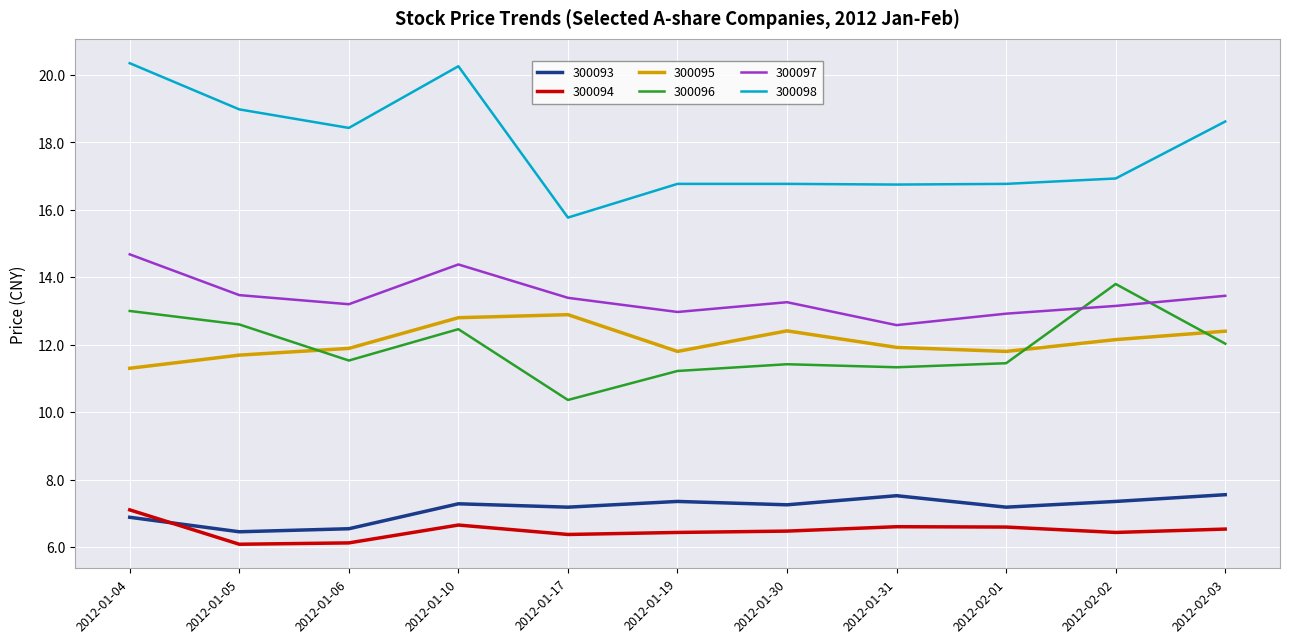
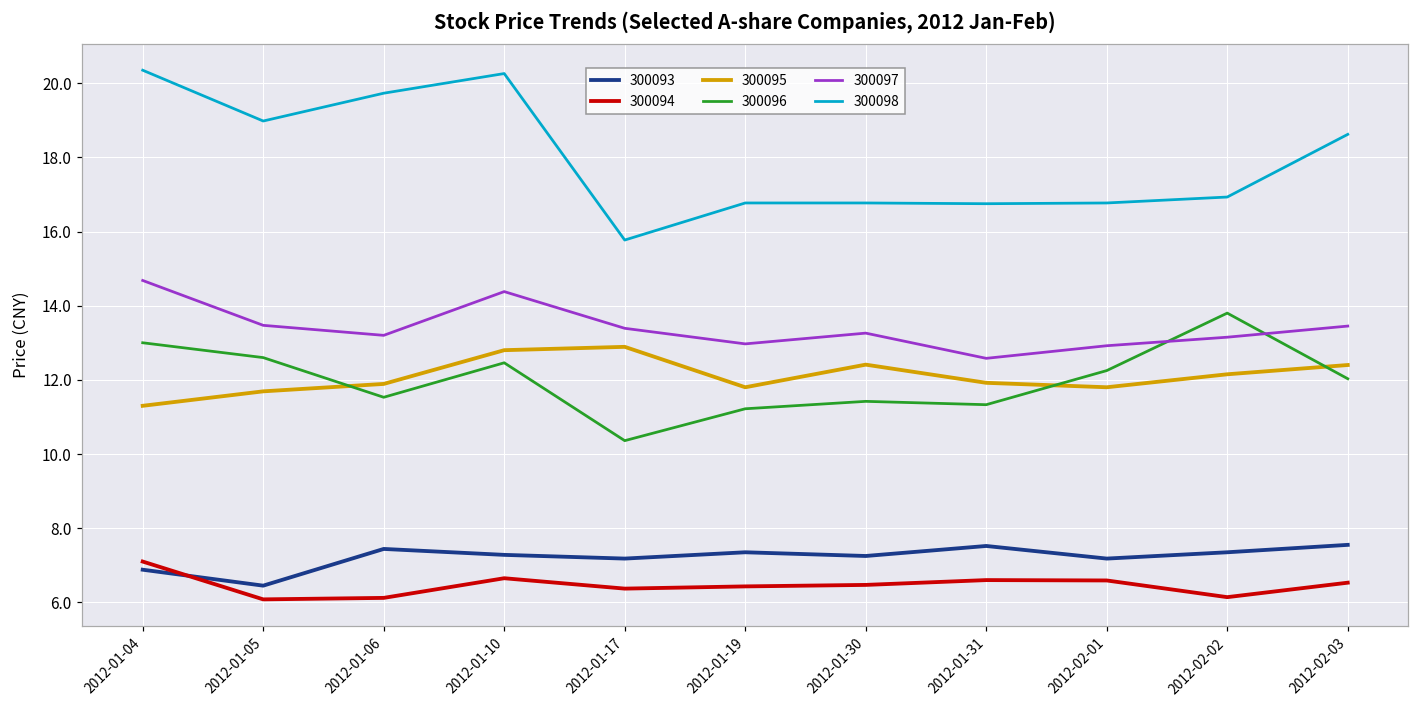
300093, 2012-01-06: 6.5 -> 7.4
300098, 2012-01-06: 18.4 -> 19.7
300096, 2012-02-01: 11.5 -> 12.3
300094, 2012-02-02: 6.4 -> 6.1
